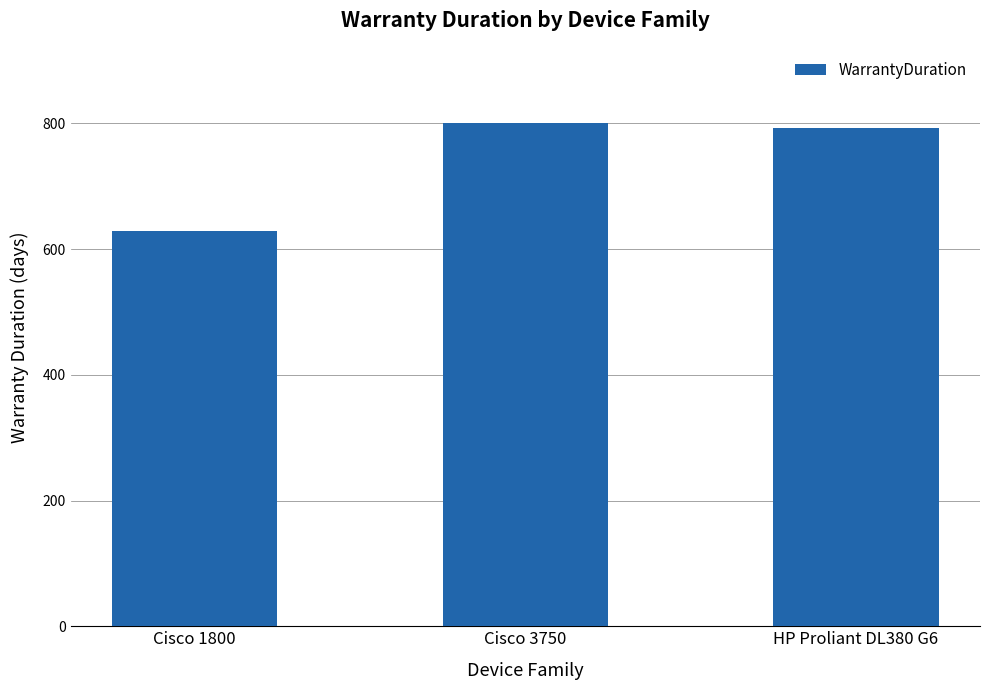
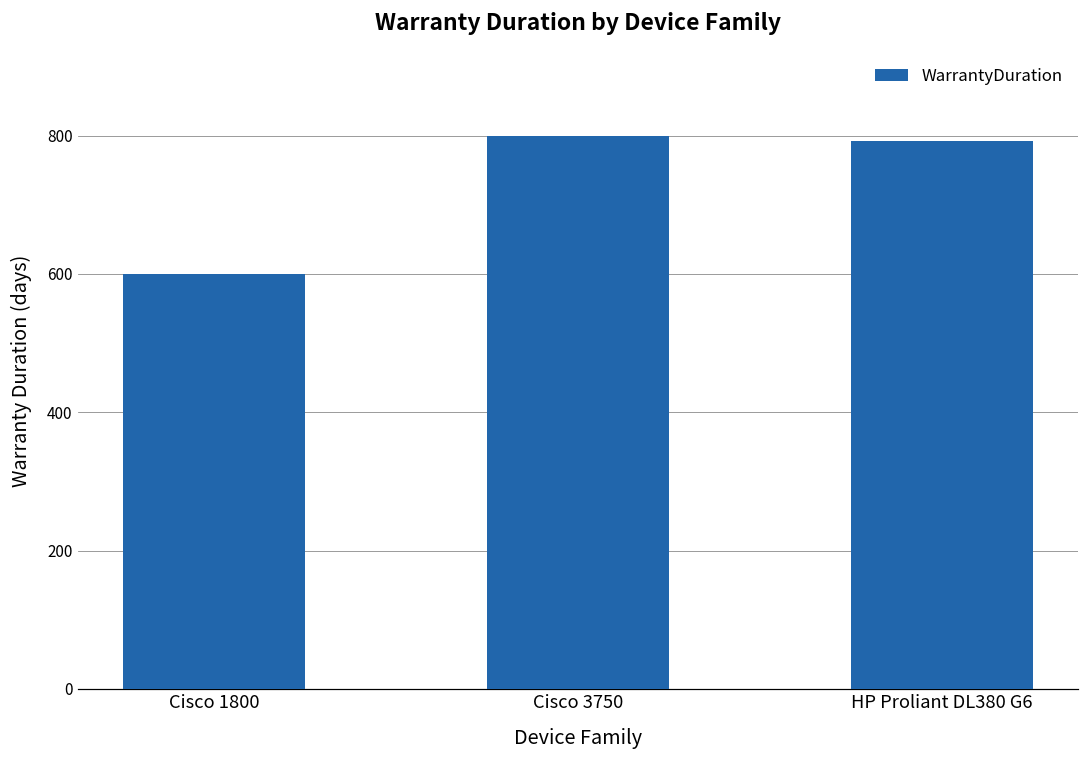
Cisco 1800: 630 -> 600
